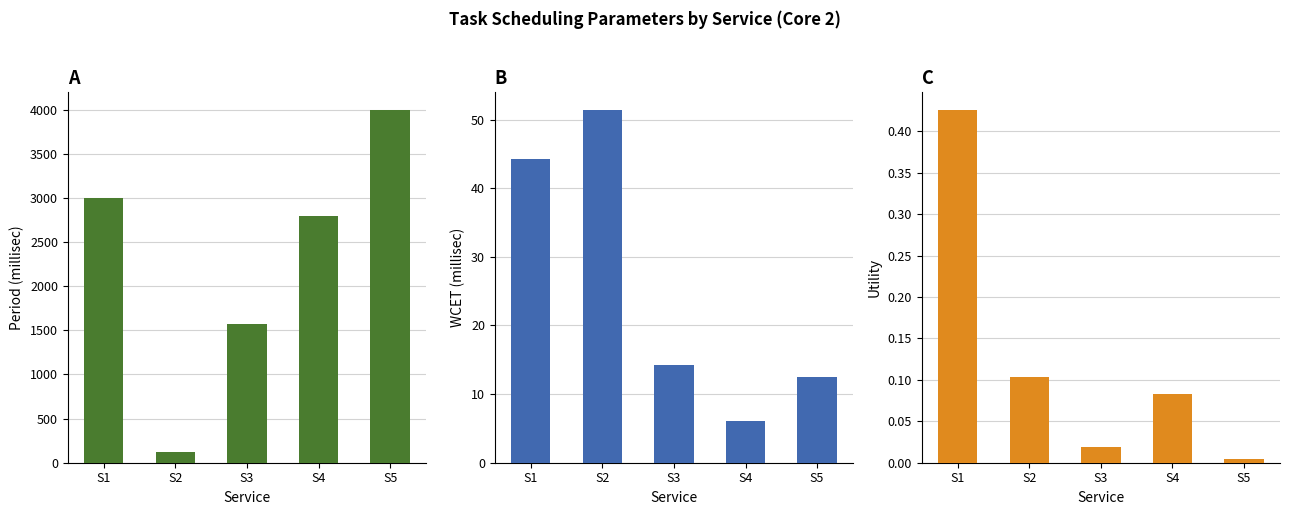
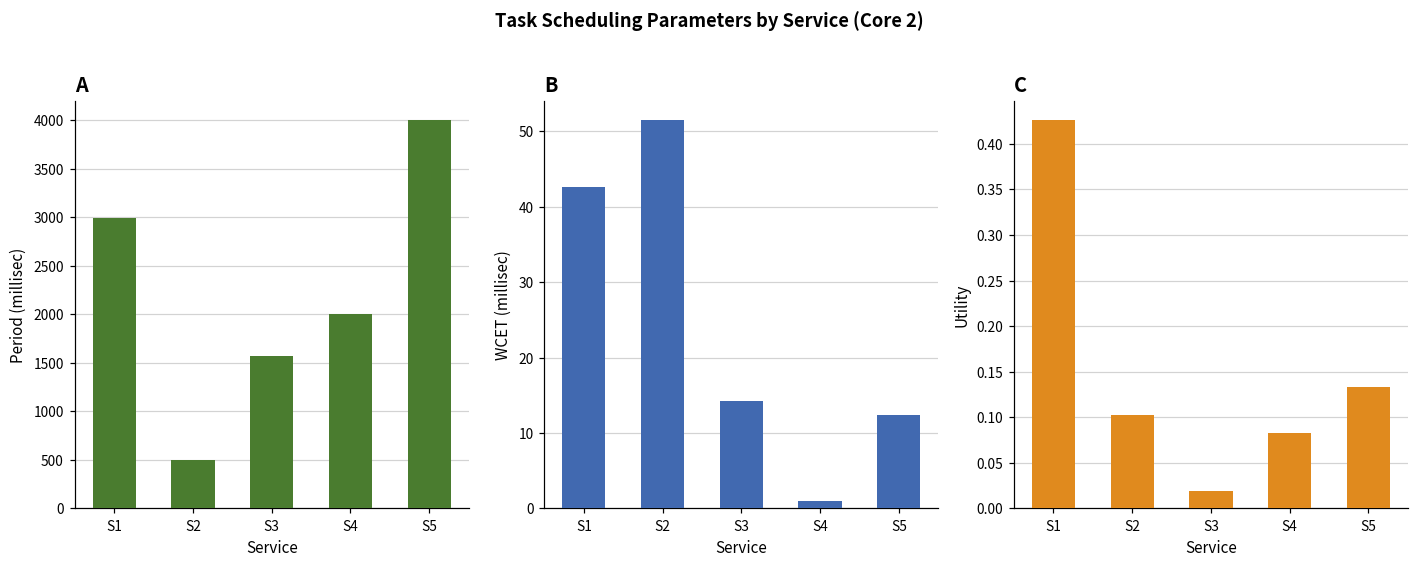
A, S2: 100 -> 500
A, S4: 2800 -> 2000
B, S1: 44 -> 43
B, S4: 6 -> 1
C, S5: 0.00 -> 0.13
